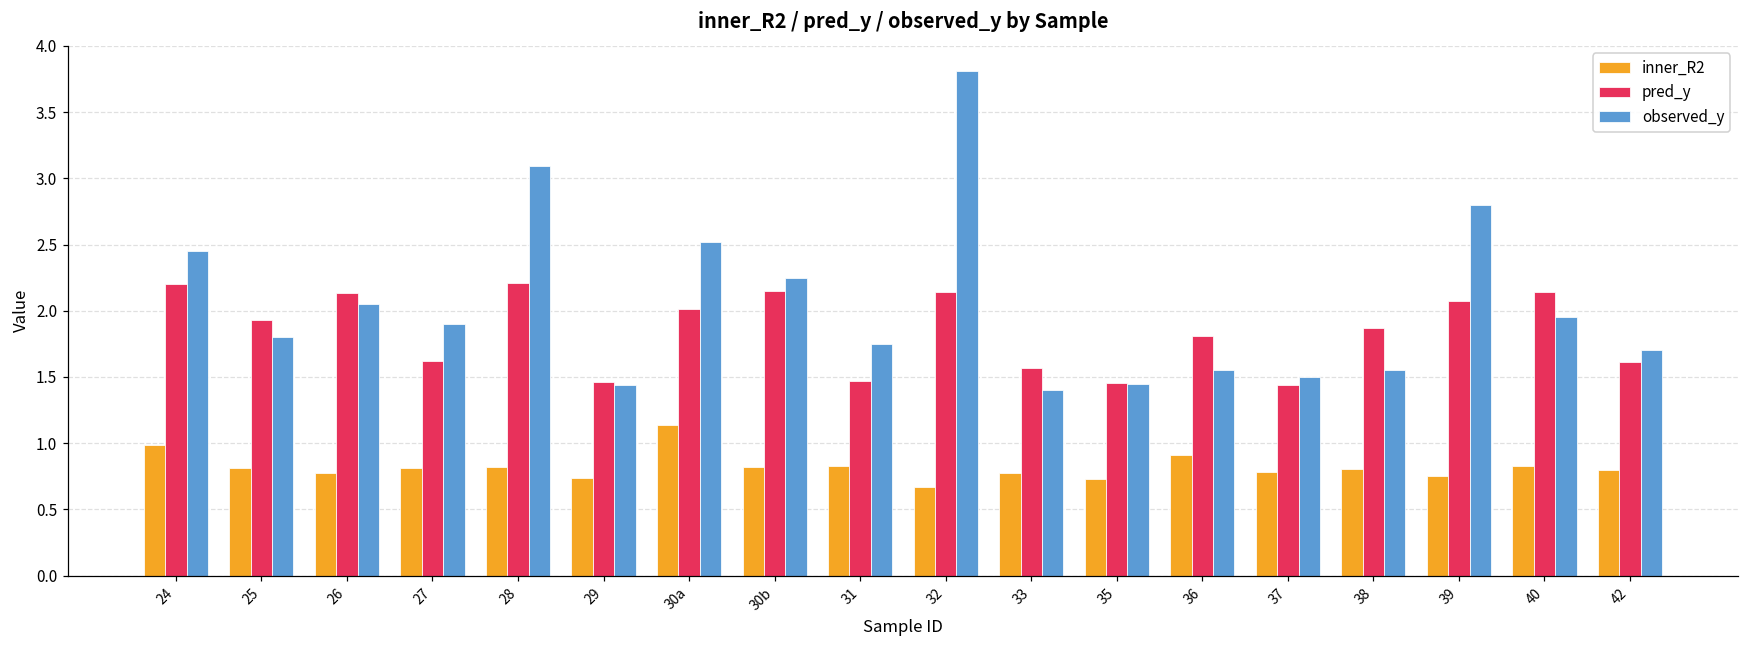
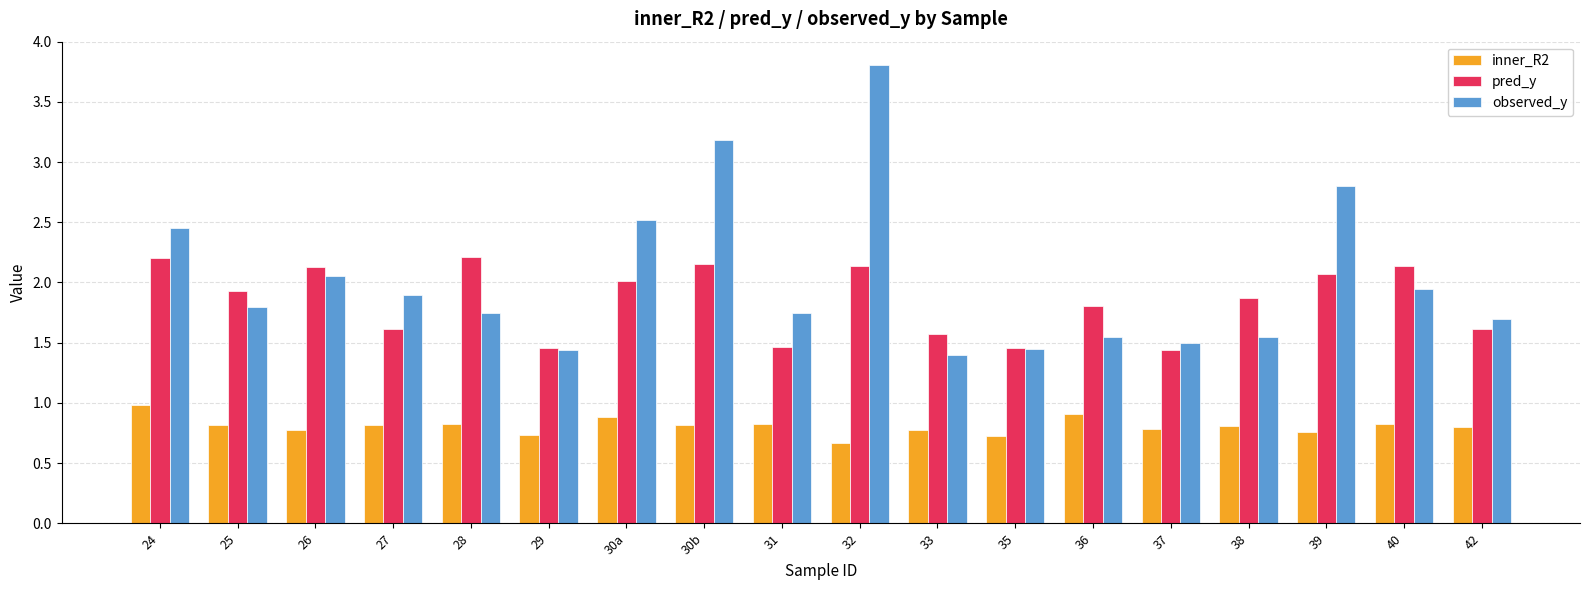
observed_y, 28: 3.09 -> 1.75
inner_R2, 30a: 1.14 -> 0.88
observed_y, 30b: 2.25 -> 3.18
